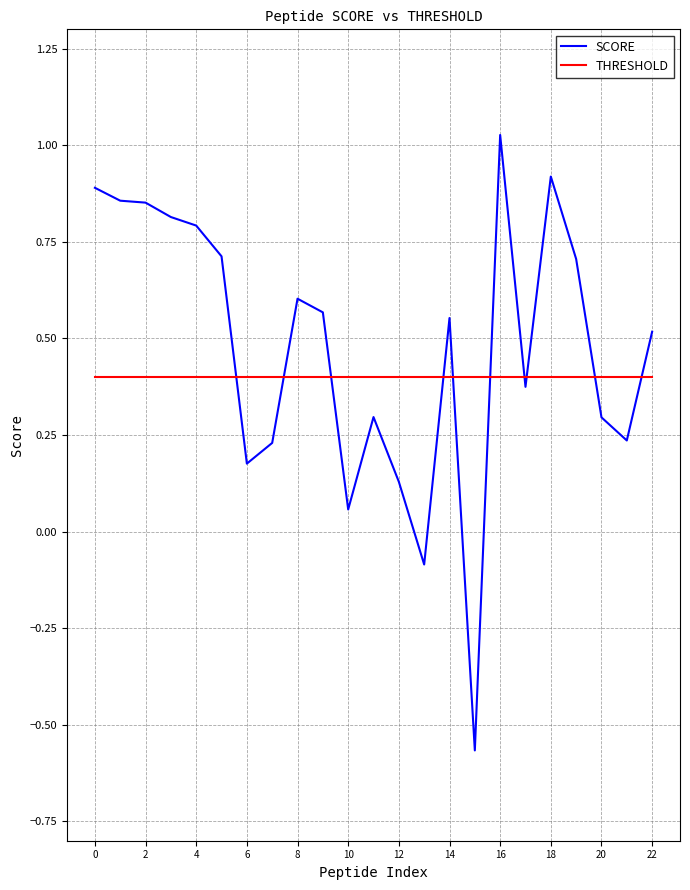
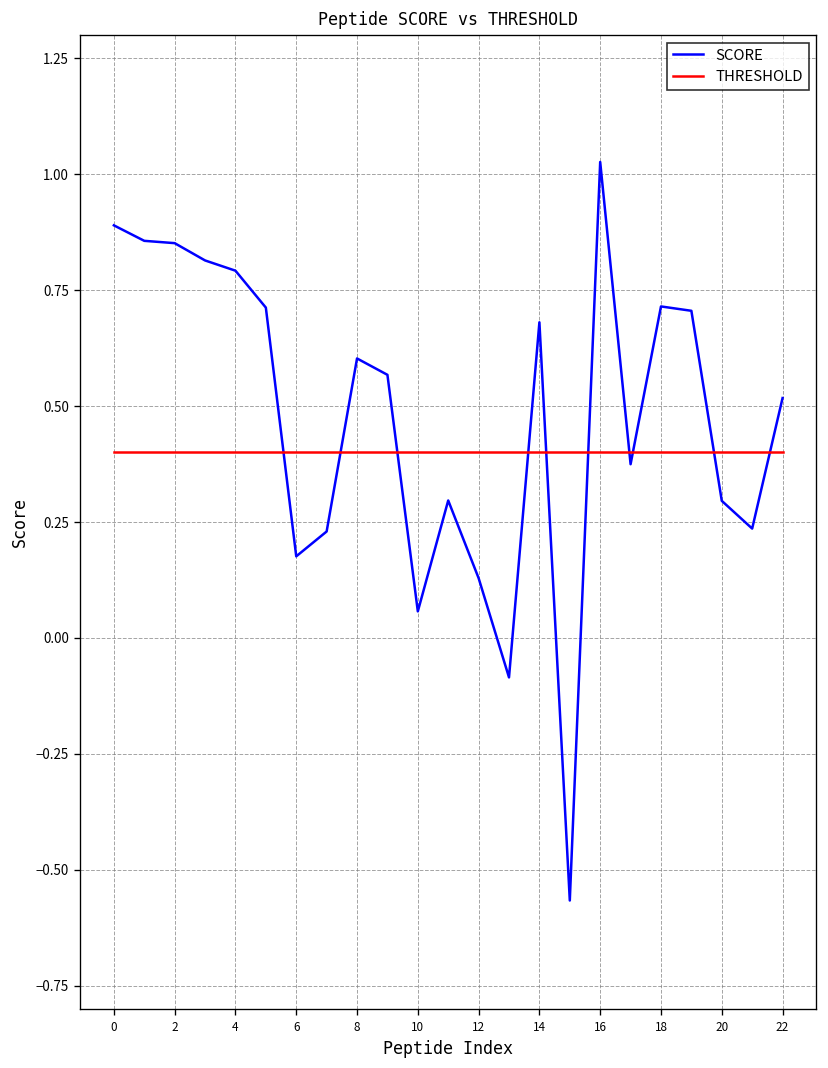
SCORE, 14: 0.55 -> 0.68
SCORE, 18: 0.92 -> 0.72
